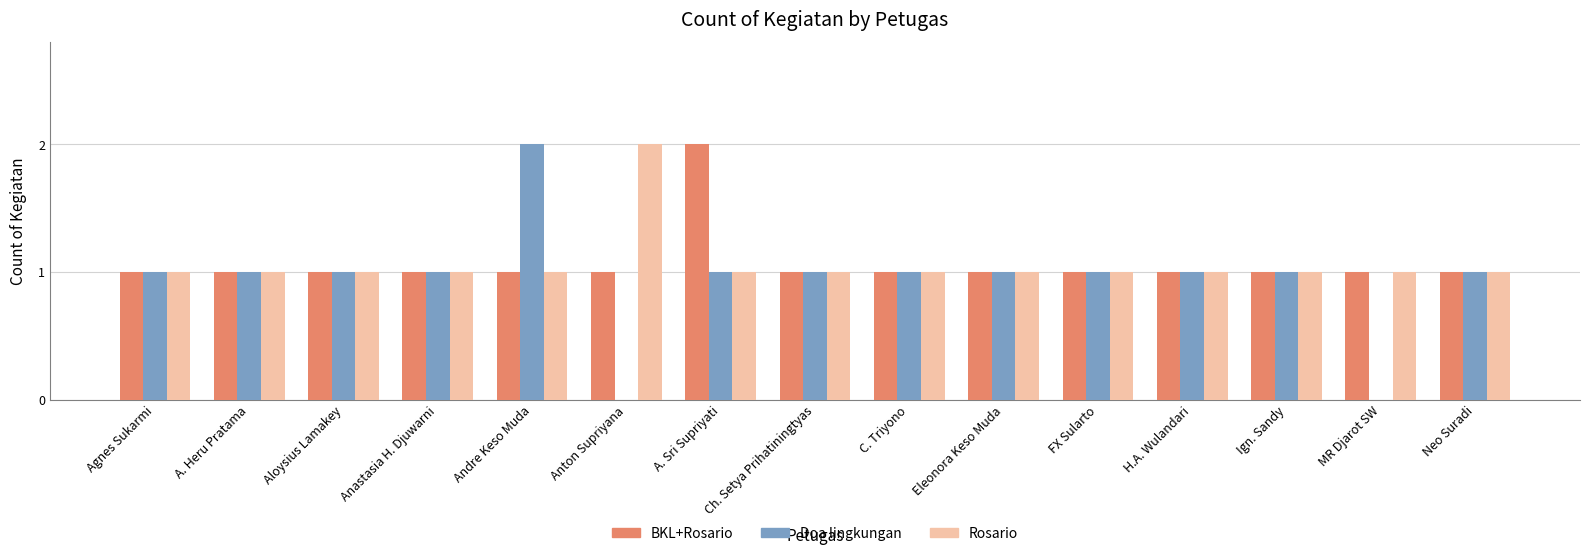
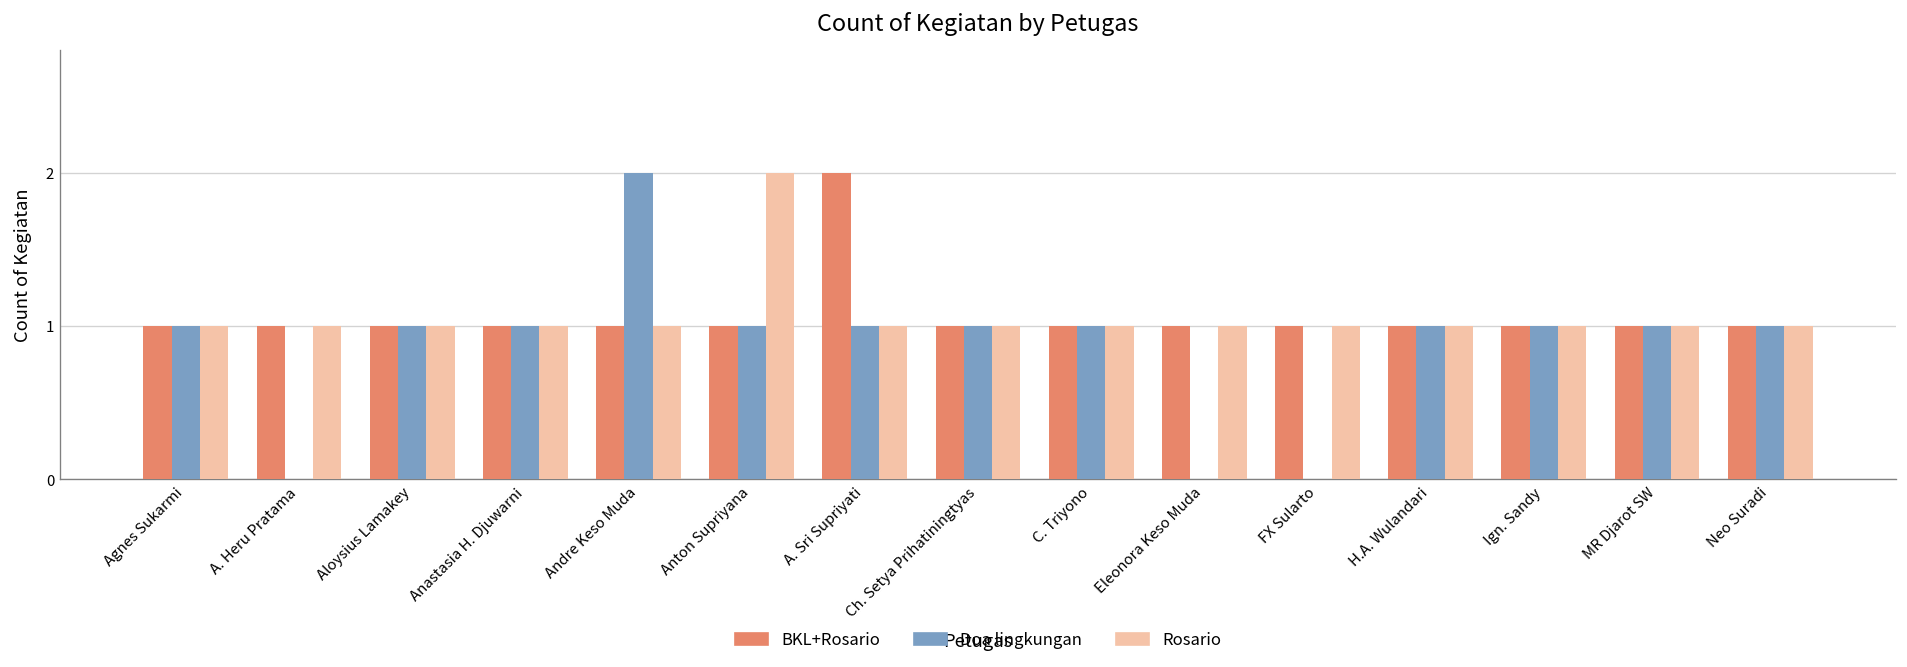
Doa lingkungan, A. Heru Pratama: 1 -> 0
Doa lingkungan, Anton Supriyana: 0 -> 1
Doa lingkungan, Eleonora Keso Muda: 1 -> 0
Doa lingkungan, FX Sularto: 1 -> 0
Doa lingkungan, MR Djarot SW: 0 -> 1
